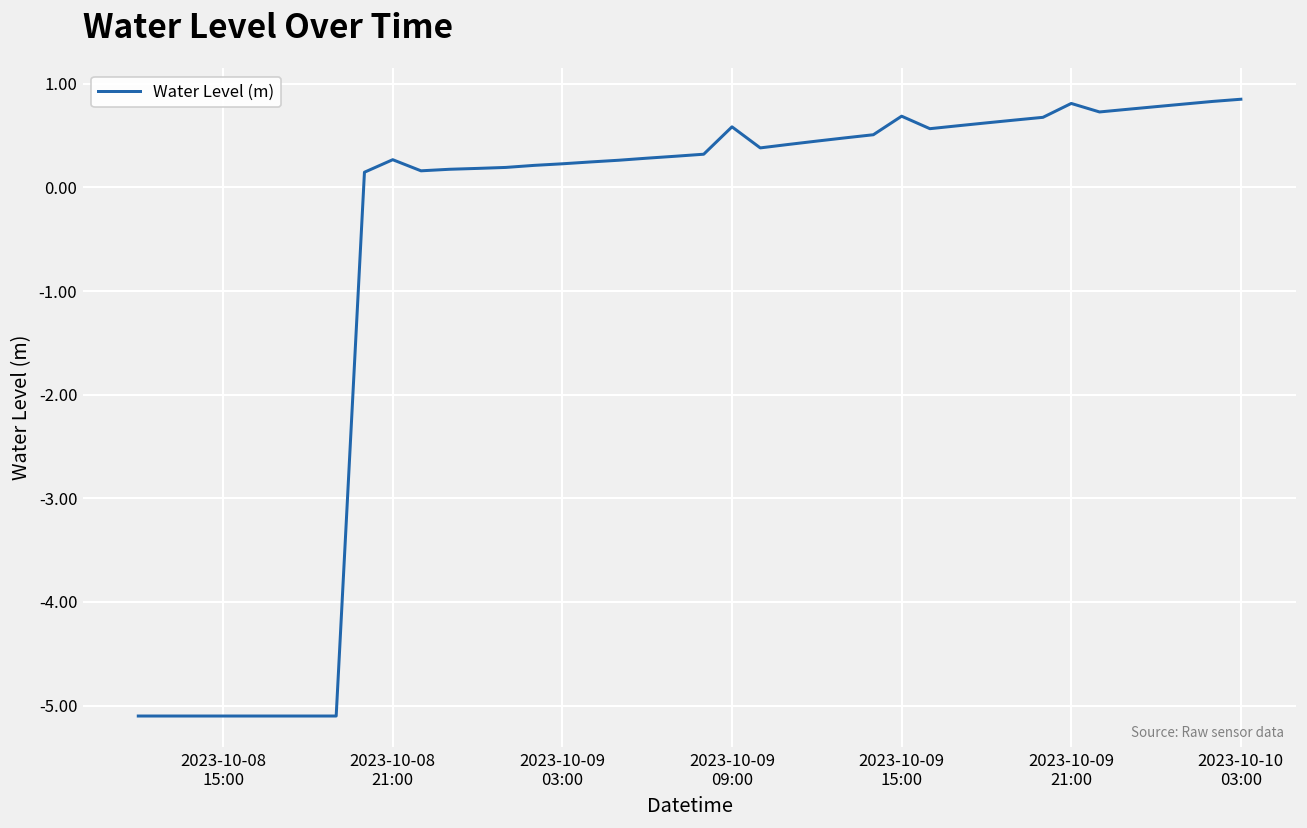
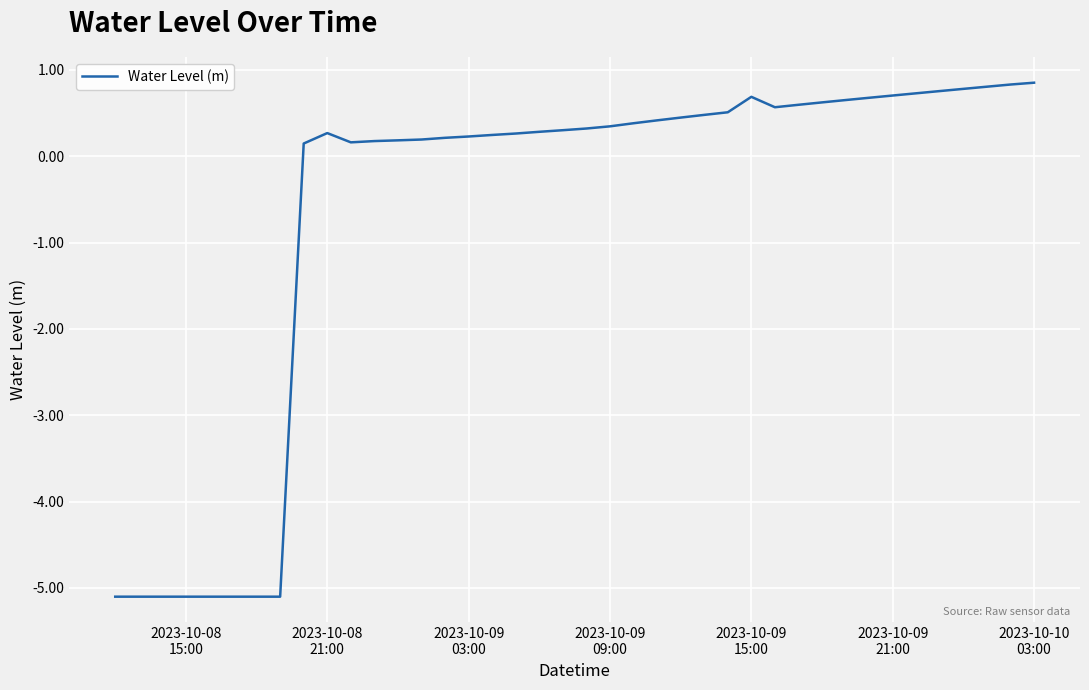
2023-10-09 09:00: 0.6 -> 0.3
2023-10-09 21:00: 0.8 -> 0.7
